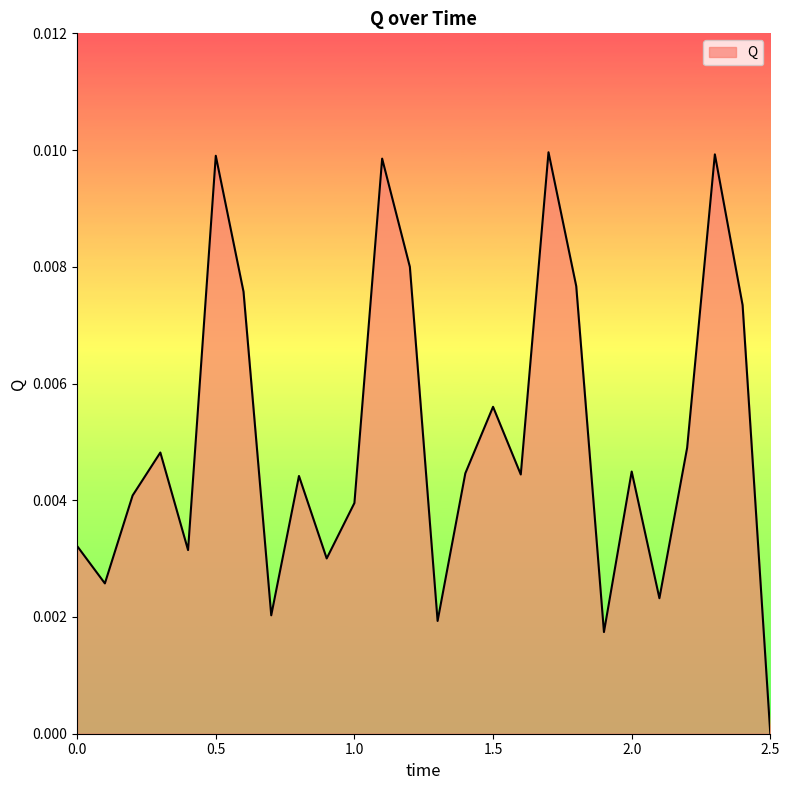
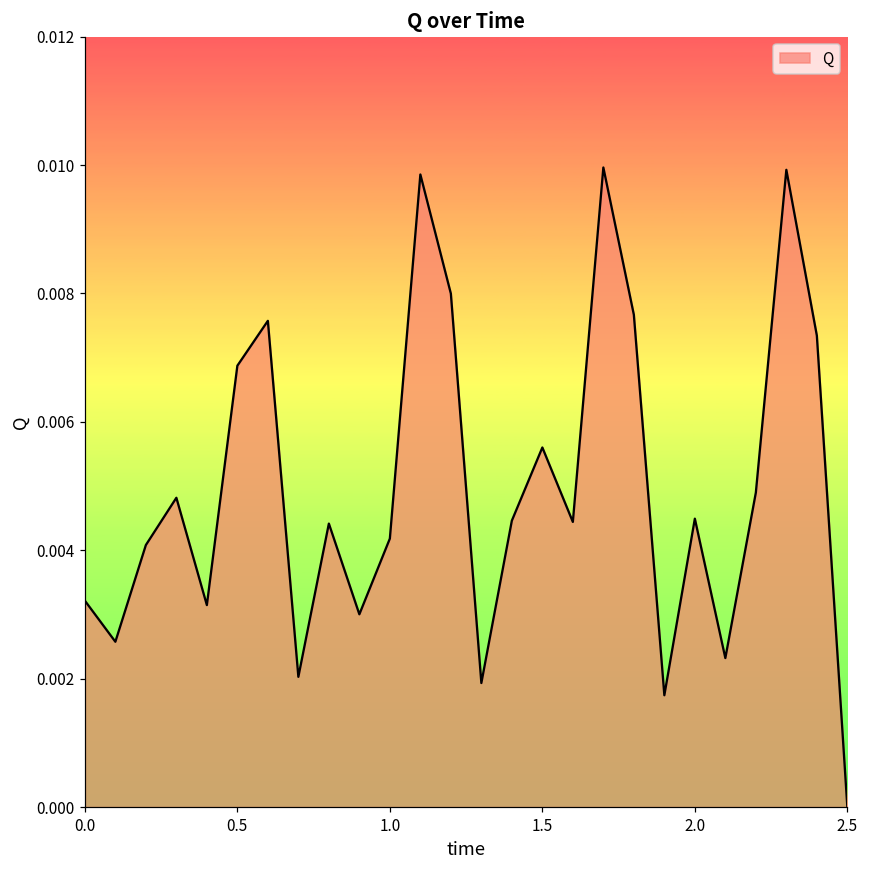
0.5: 0.0099 -> 0.0069
1.0: 0.0040 -> 0.0042
